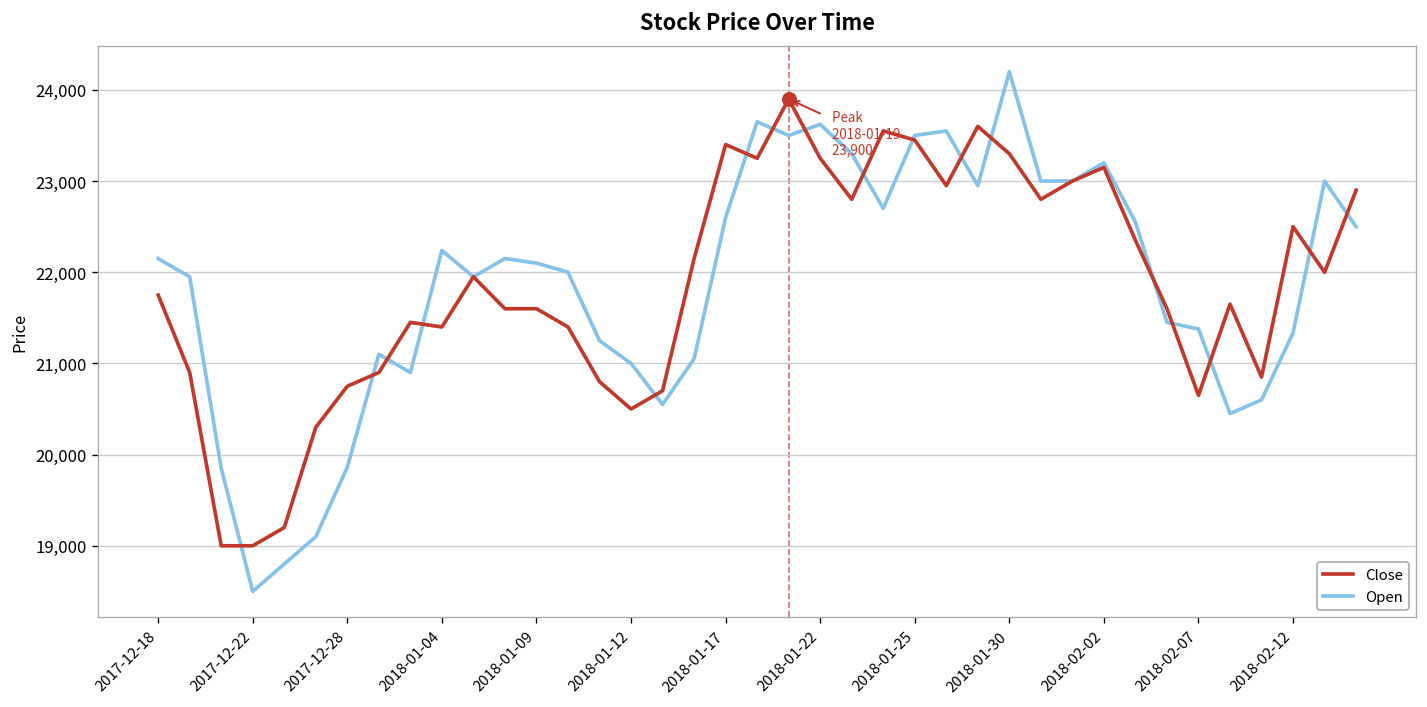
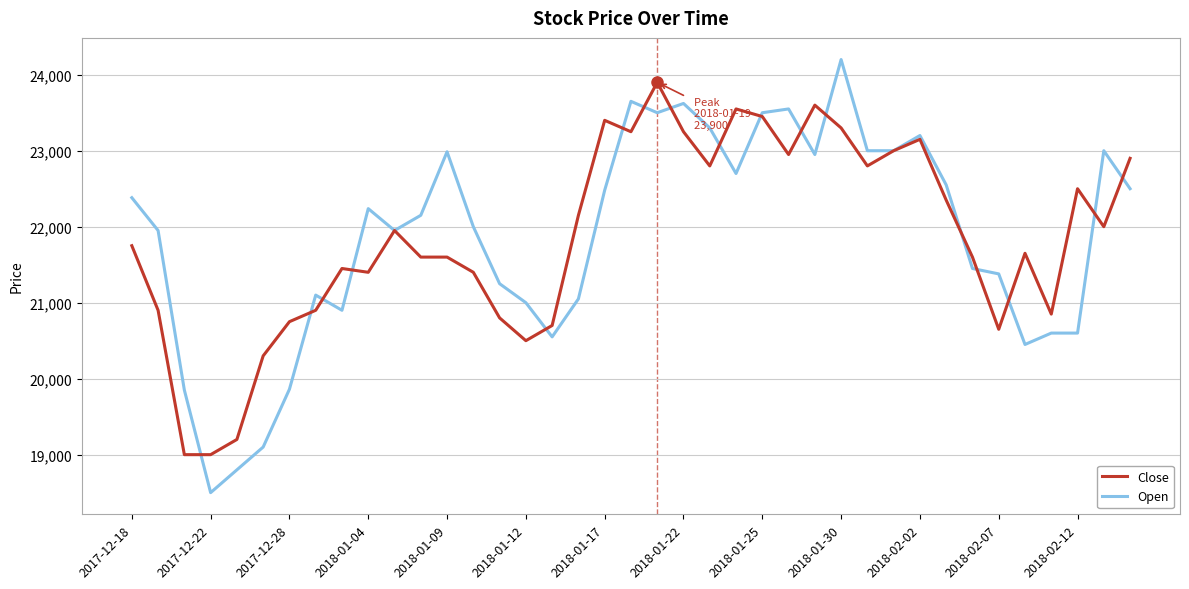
Open, 2017-12-18: 22,200 -> 22,400
Open, 2018-01-09: 22,100 -> 23,000
Open, 2018-01-17: 22,600 -> 22,500
Open, 2018-02-12: 21,300 -> 20,600
